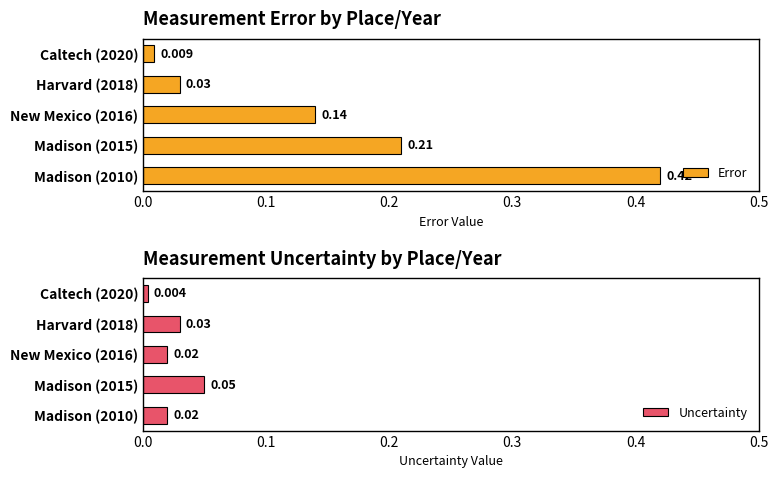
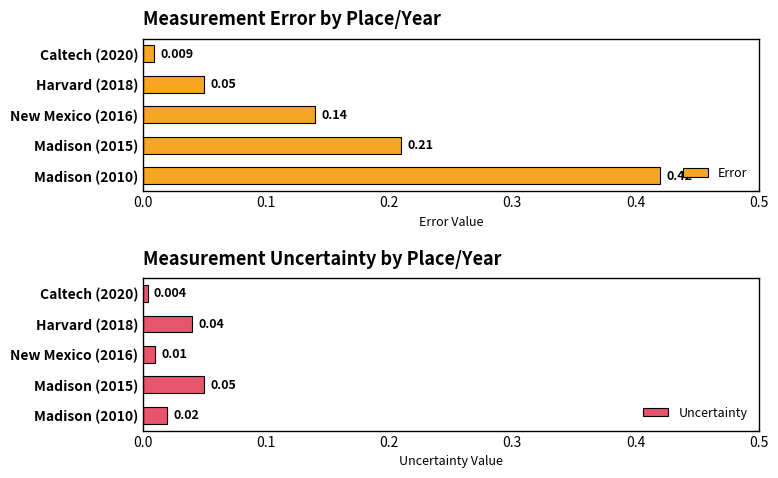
Measurement Error by Place/Year, Harvard (2018): 0.03 -> 0.05
Measurement Uncertainty by Place/Year, Harvard (2018): 0.03 -> 0.04
Measurement Uncertainty by Place/Year, New Mexico (2016): 0.02 -> 0.01
